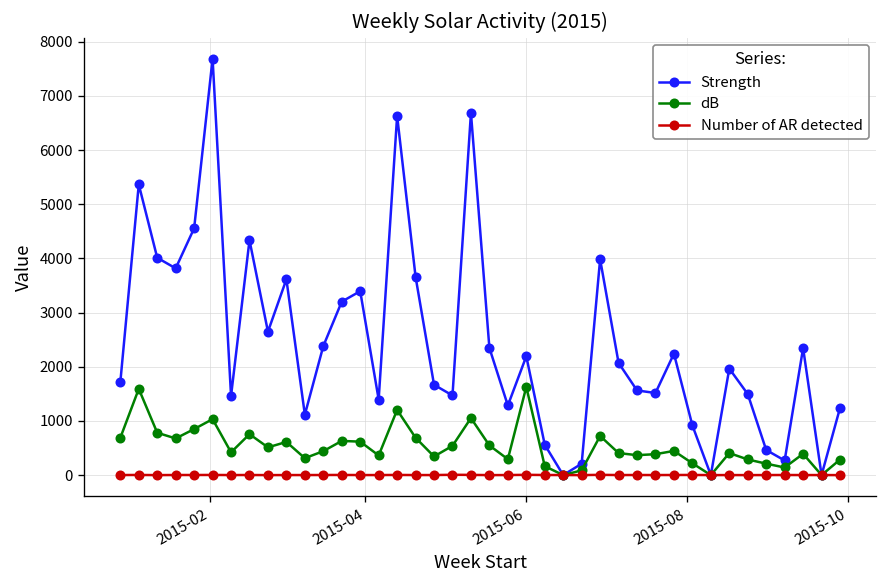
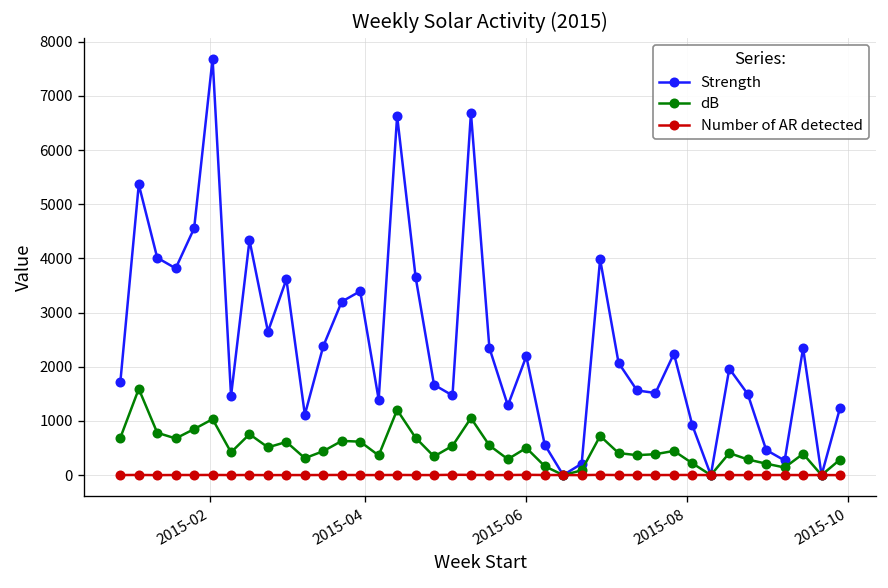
dB, 2015-06: 1600 -> 500
